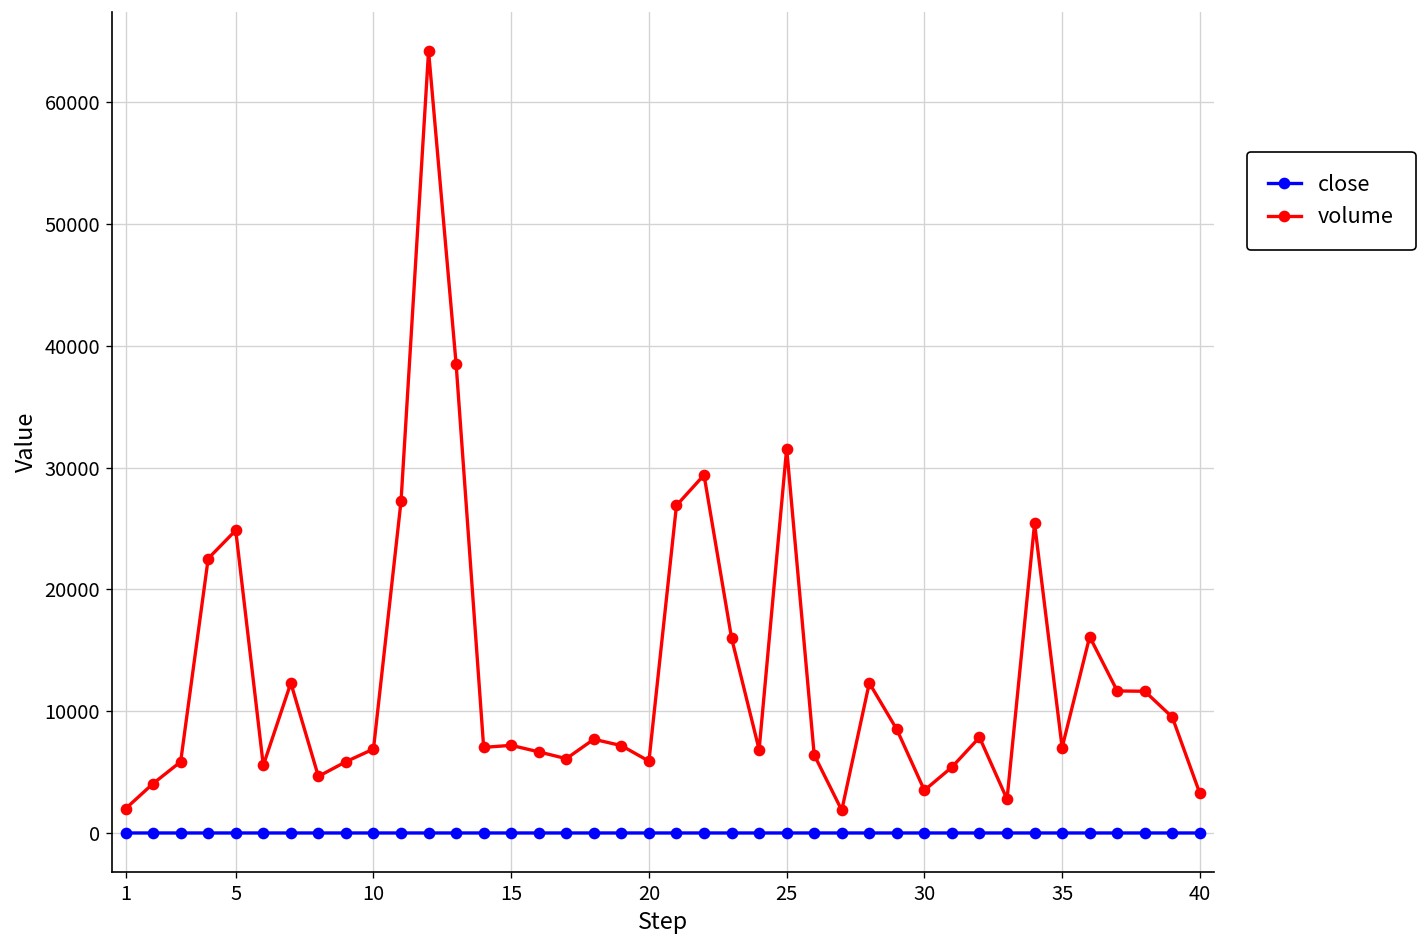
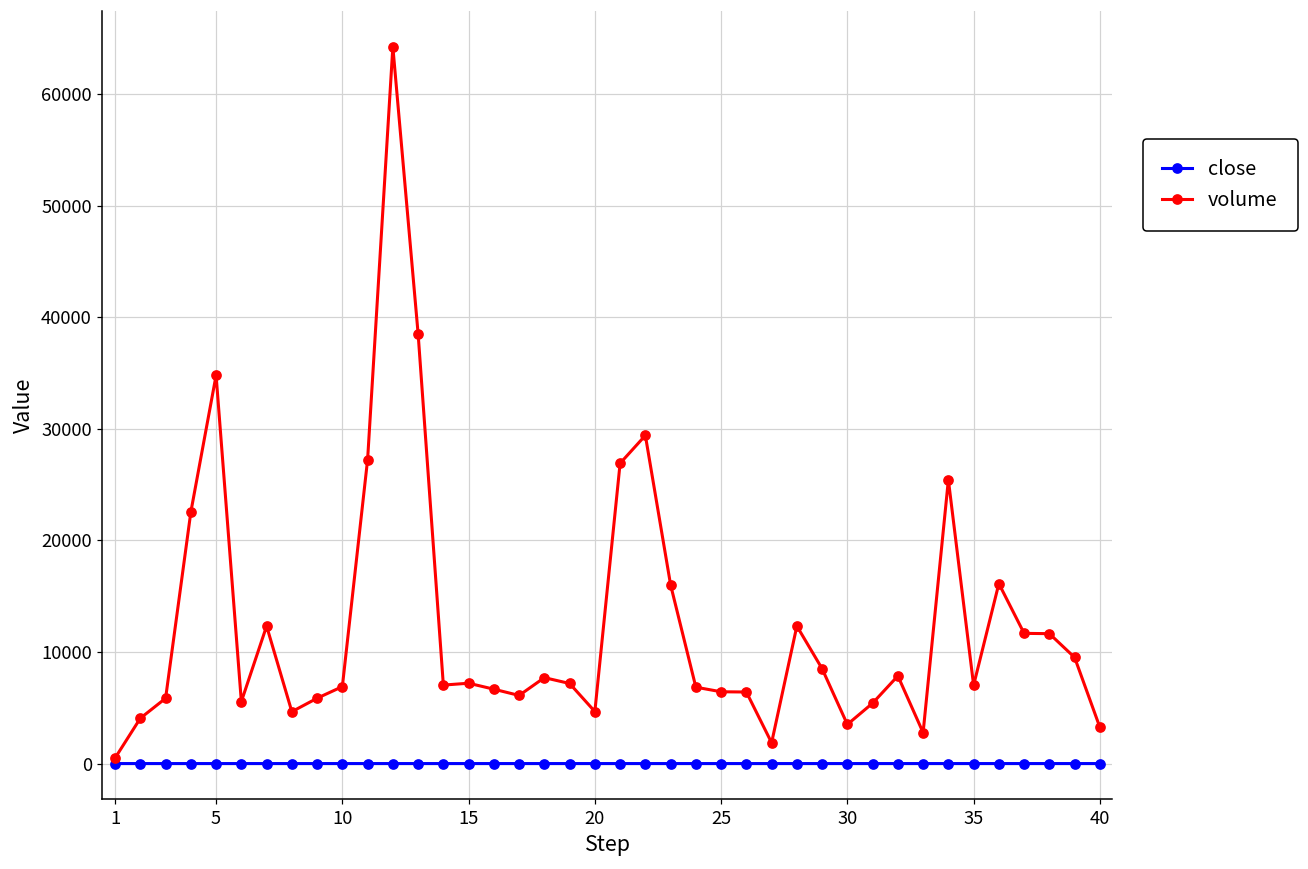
volume, 1: 2000 -> 500
volume, 5: 24900 -> 34800
volume, 20: 5900 -> 4700
volume, 25: 31600 -> 6400
